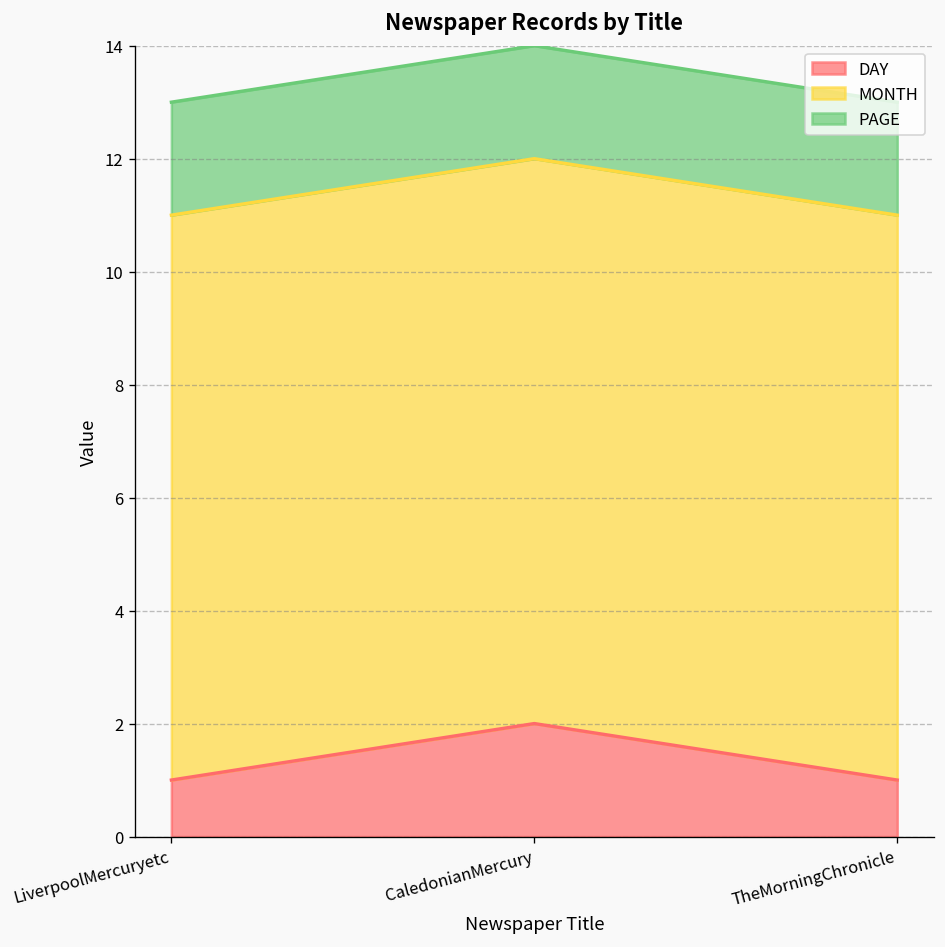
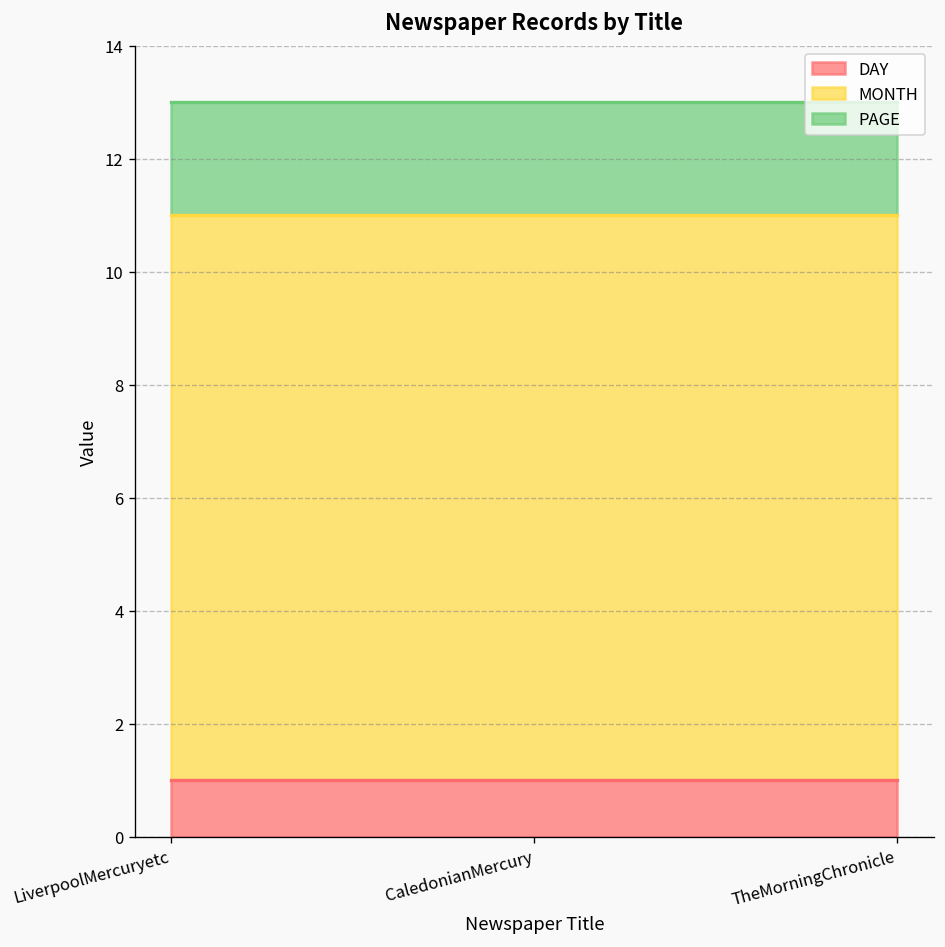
DAY, CaledonianMercury: 2 -> 1
